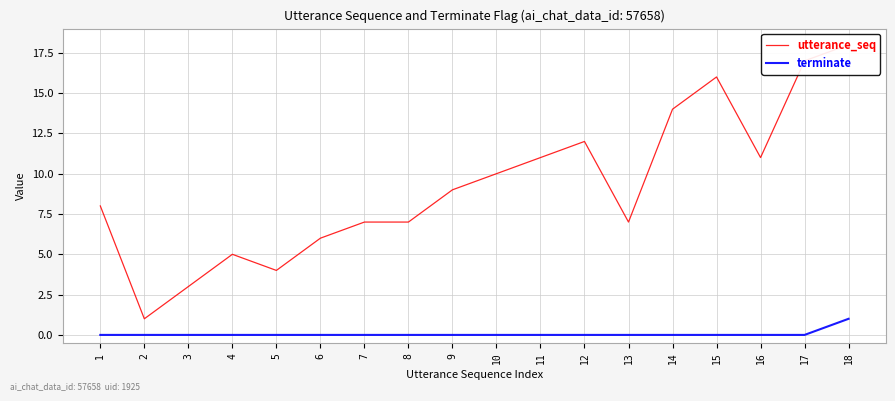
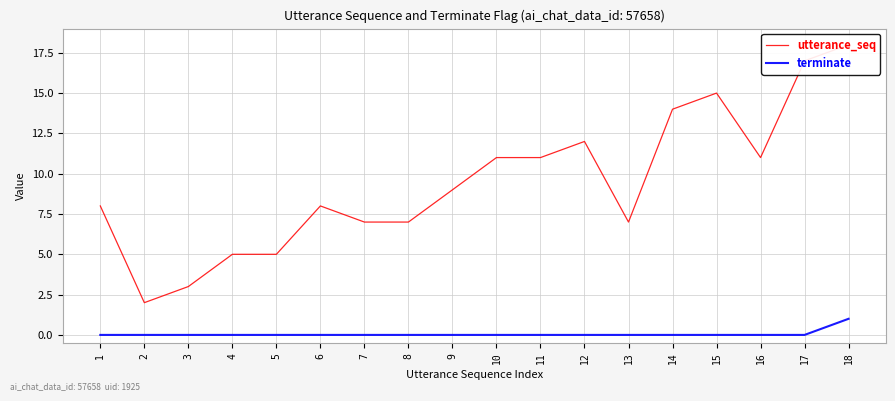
utterance_seq, 2: 1 -> 2
utterance_seq, 5: 4 -> 5
utterance_seq, 6: 6 -> 8
utterance_seq, 10: 10 -> 11
utterance_seq, 15: 16 -> 15
